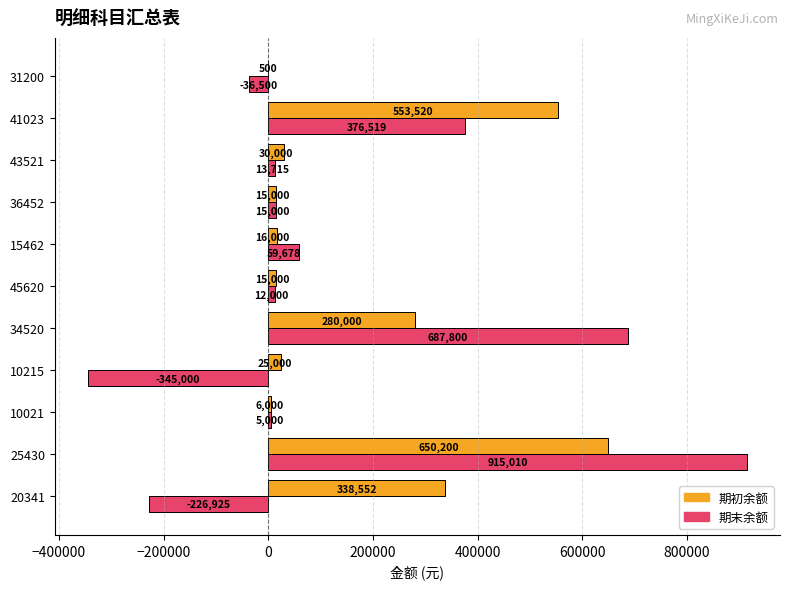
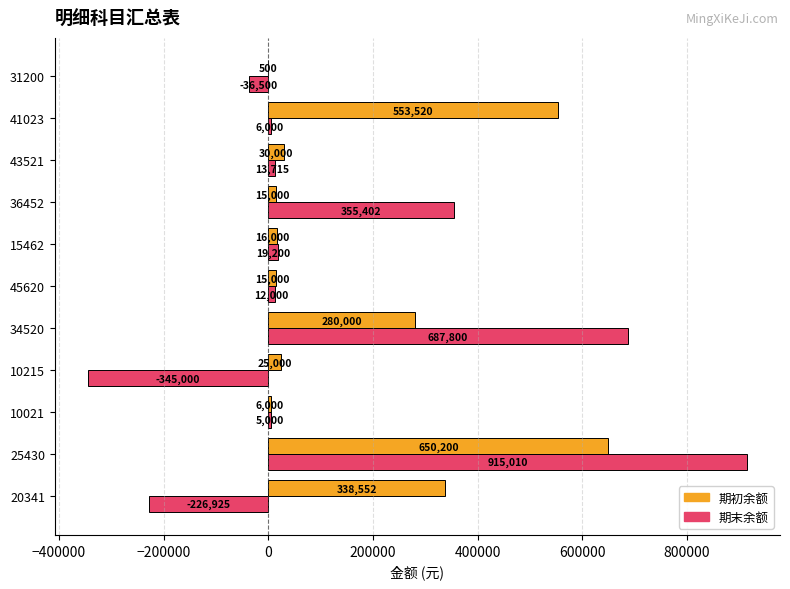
期末余额, 41023: 376,519 -> 6,000
期末余额, 36452: 15,000 -> 355,402
期末余额, 15462: 59,678 -> 19,200
